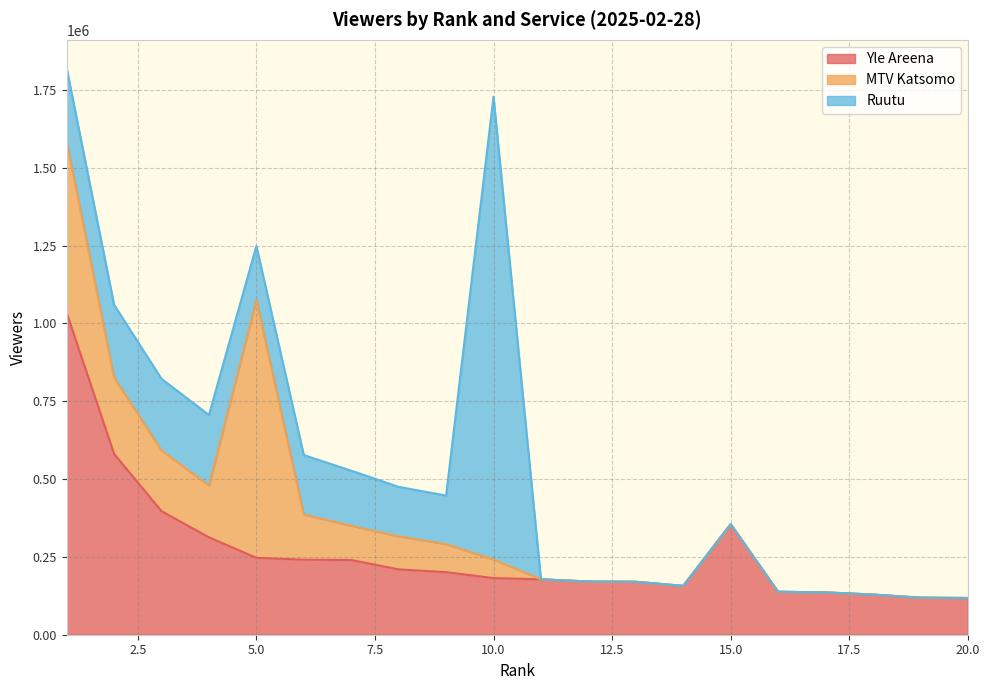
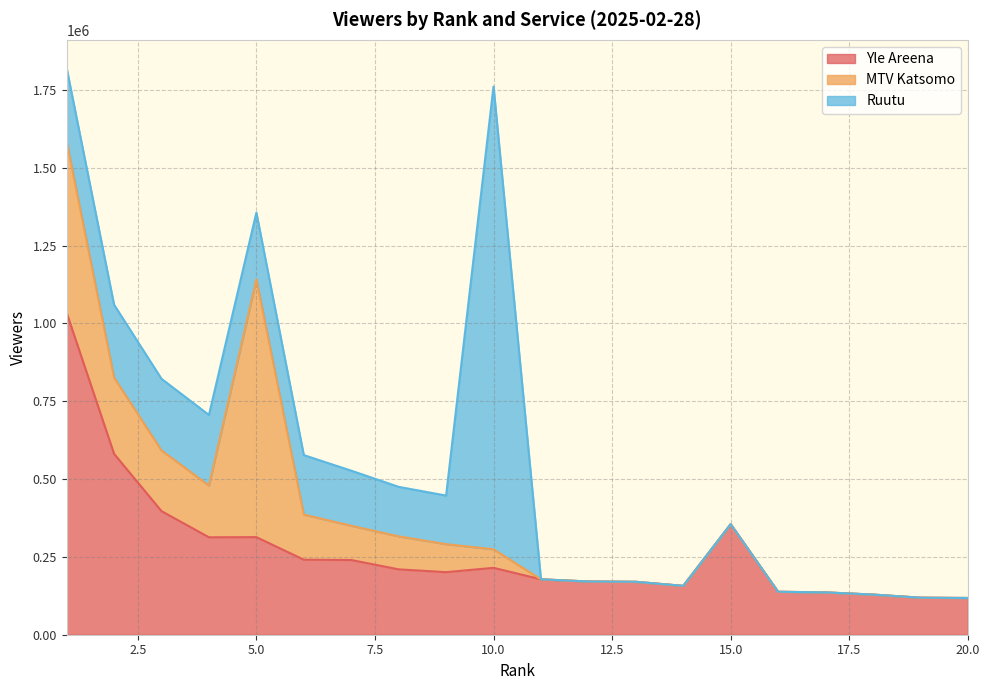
Yle Areena, 5.0: 250000 -> 310000
Ruutu, 5.0: 170000 -> 210000
Yle Areena, 10.0: 180000 -> 210000
